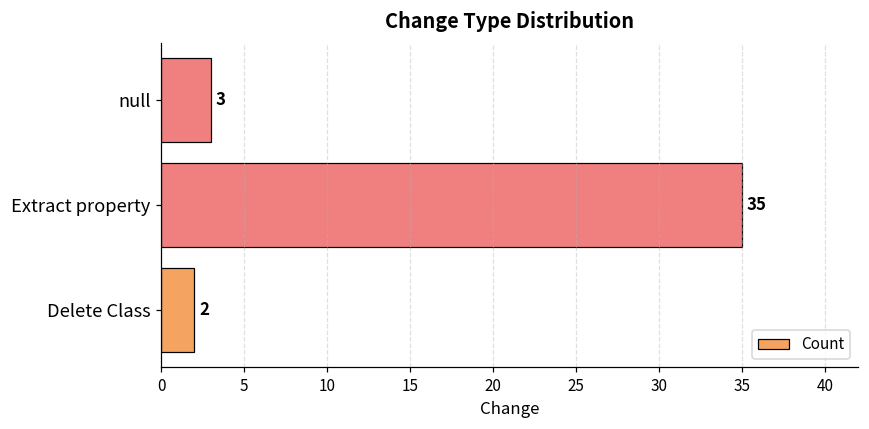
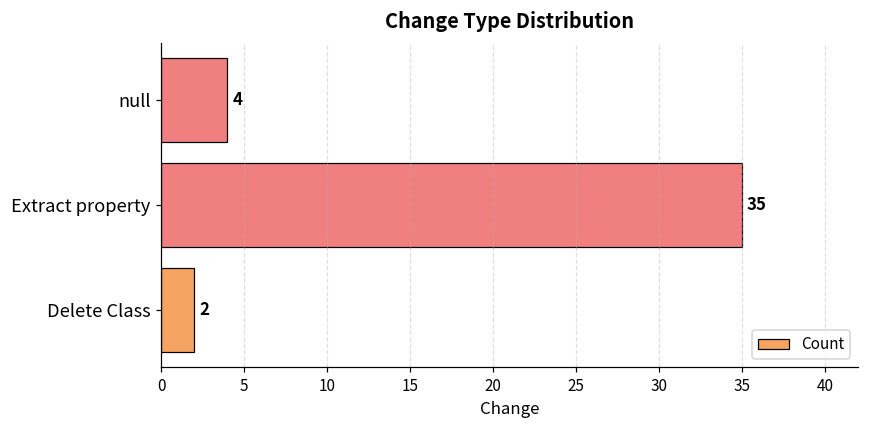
null: 3 -> 4
